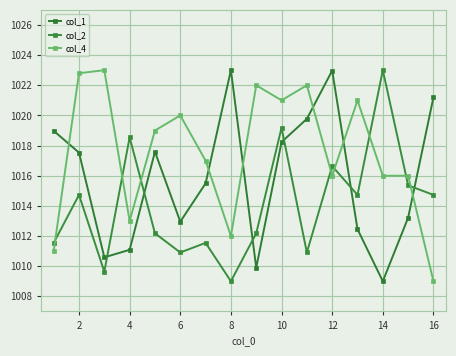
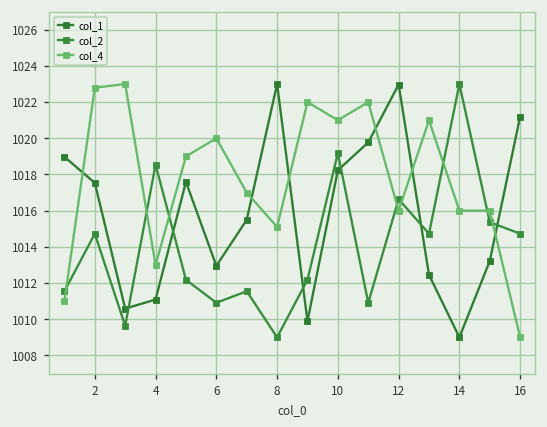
col_4, 8: 1012.0 -> 1015.1
